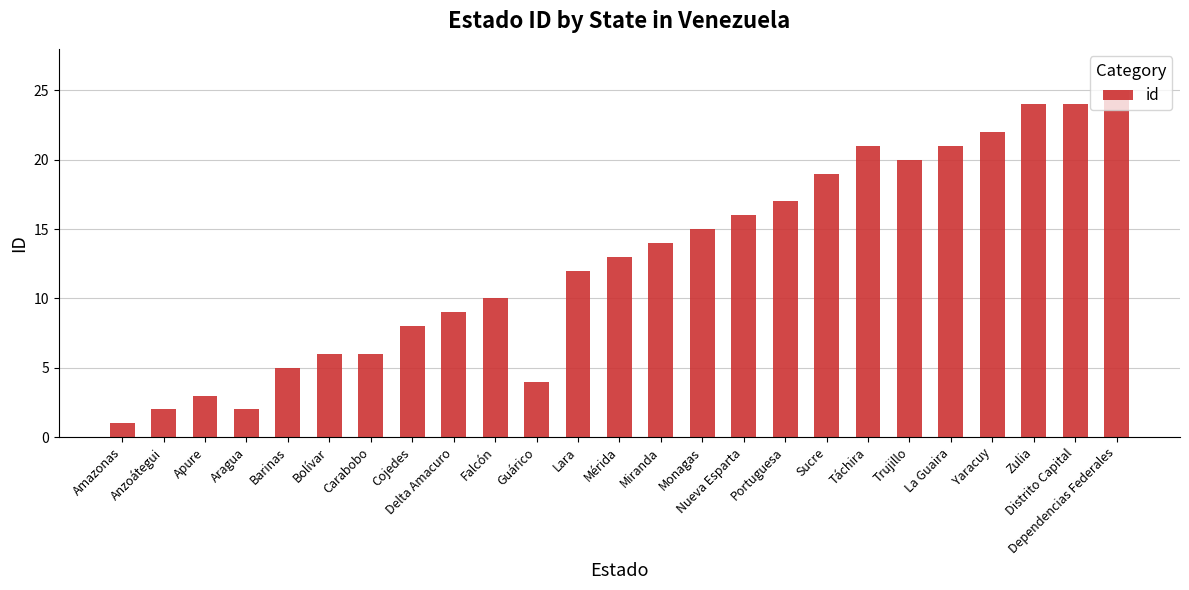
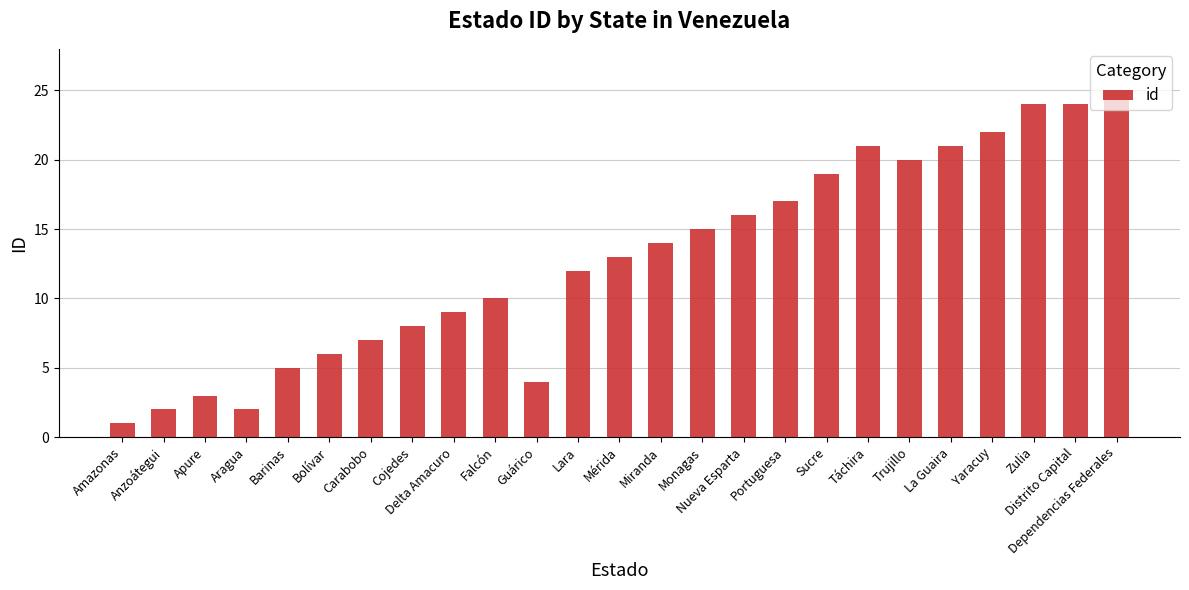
Carabobo: 6 -> 7
